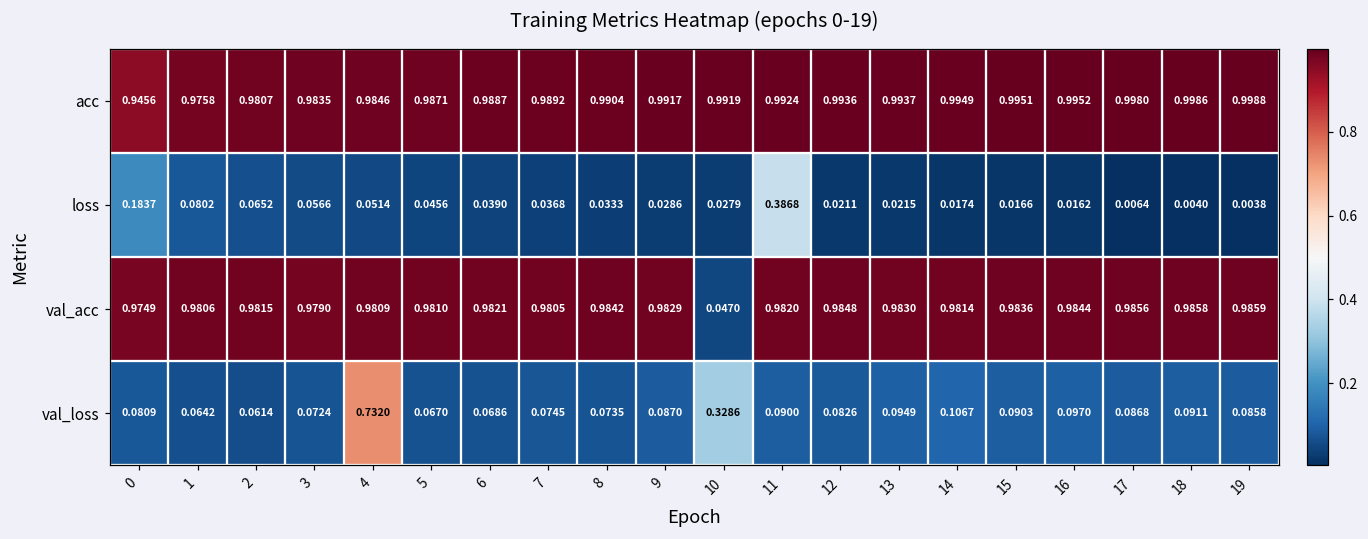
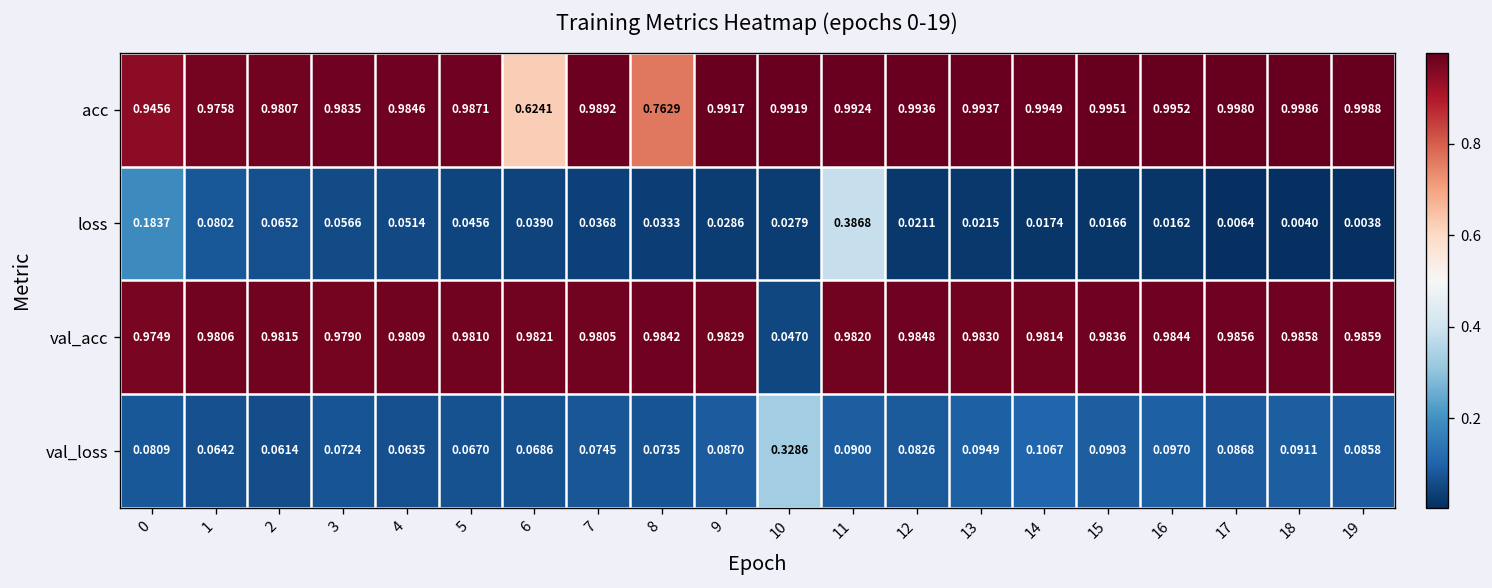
acc, 6: 0.9887 -> 0.6241
acc, 8: 0.9904 -> 0.7629
val_loss, 4: 0.7320 -> 0.0635
